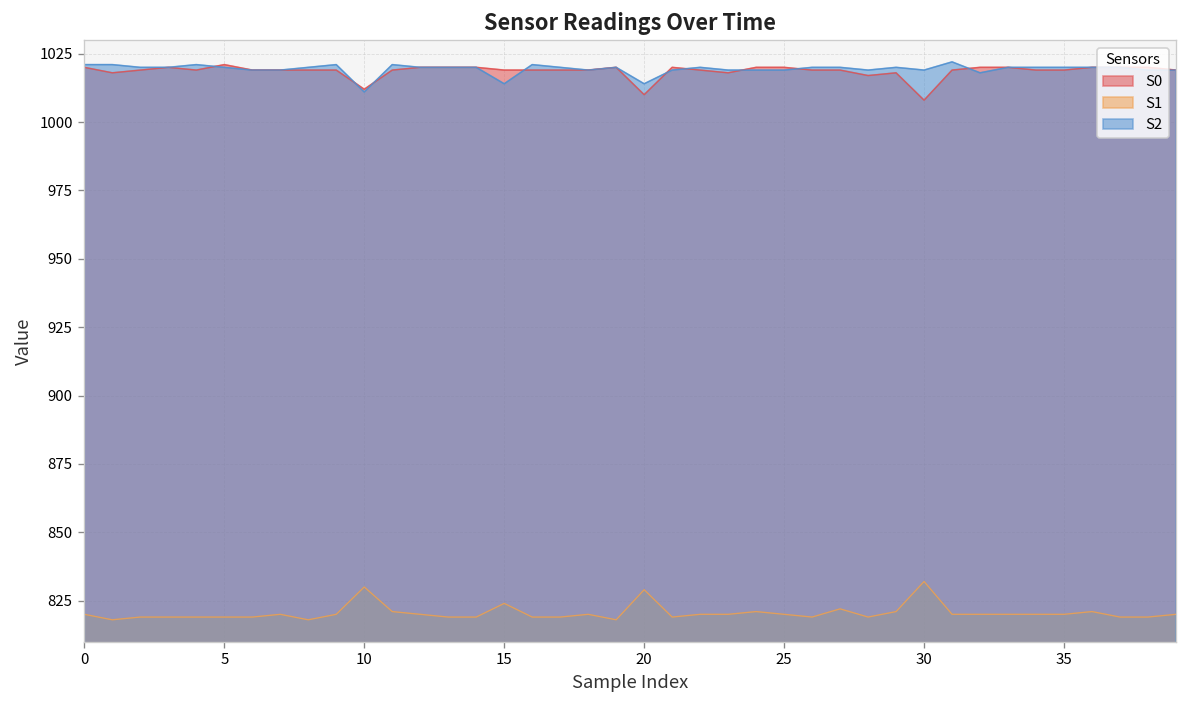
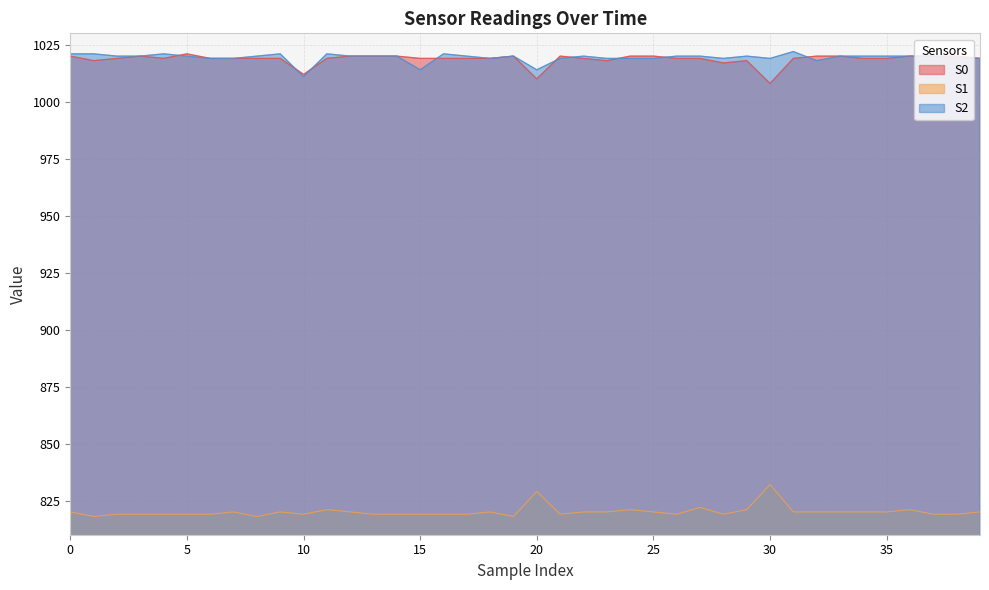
S1, 10: 830 -> 819
S1, 15: 824 -> 819
